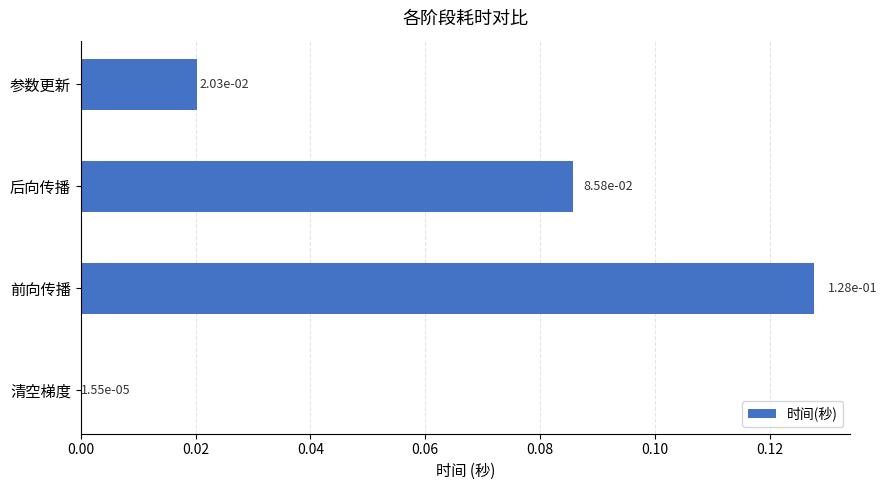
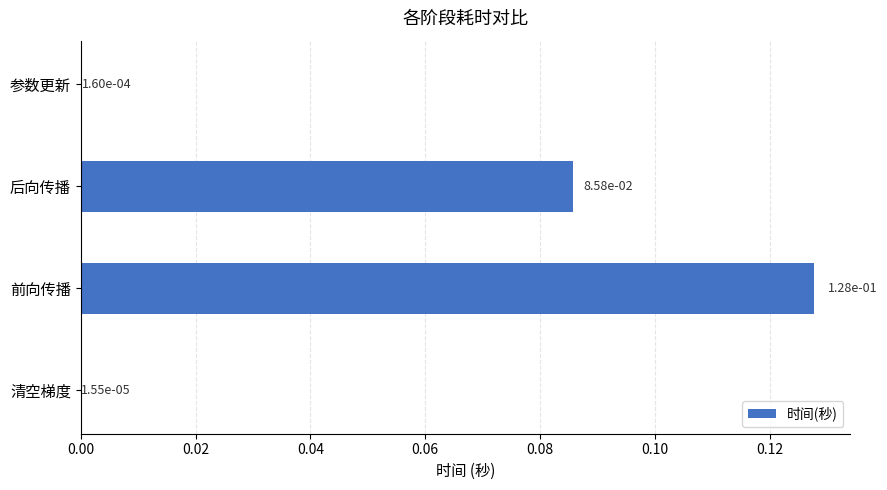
参数更新: 2.03e-02 -> 1.60e-04
